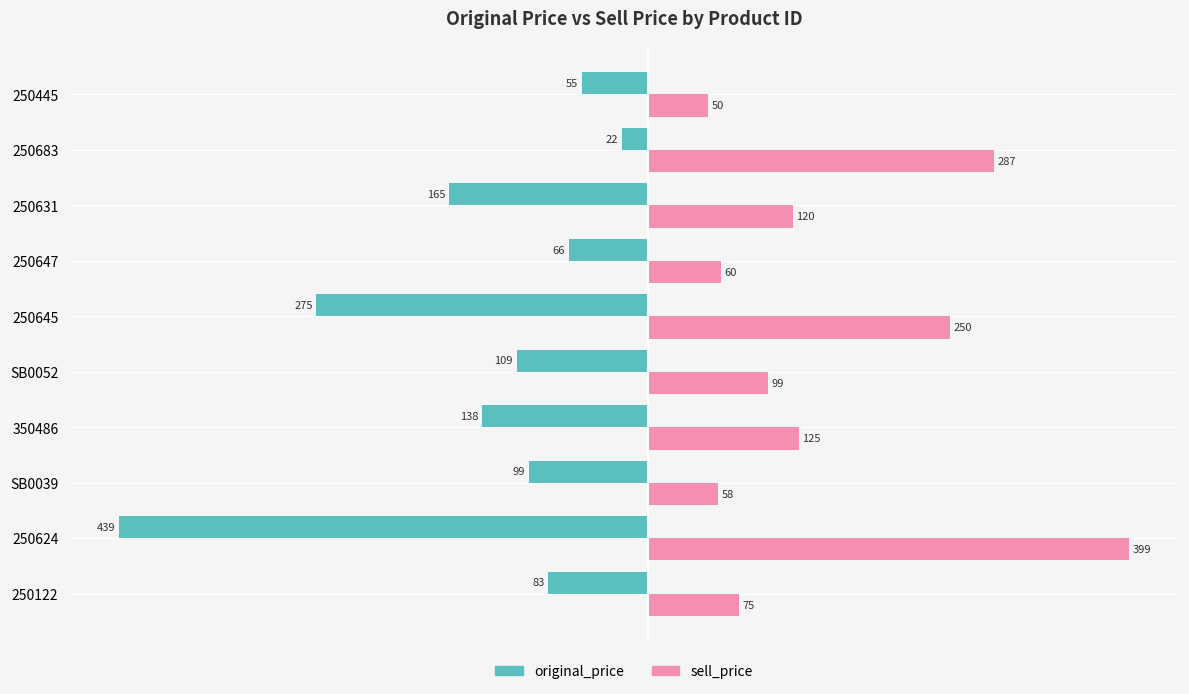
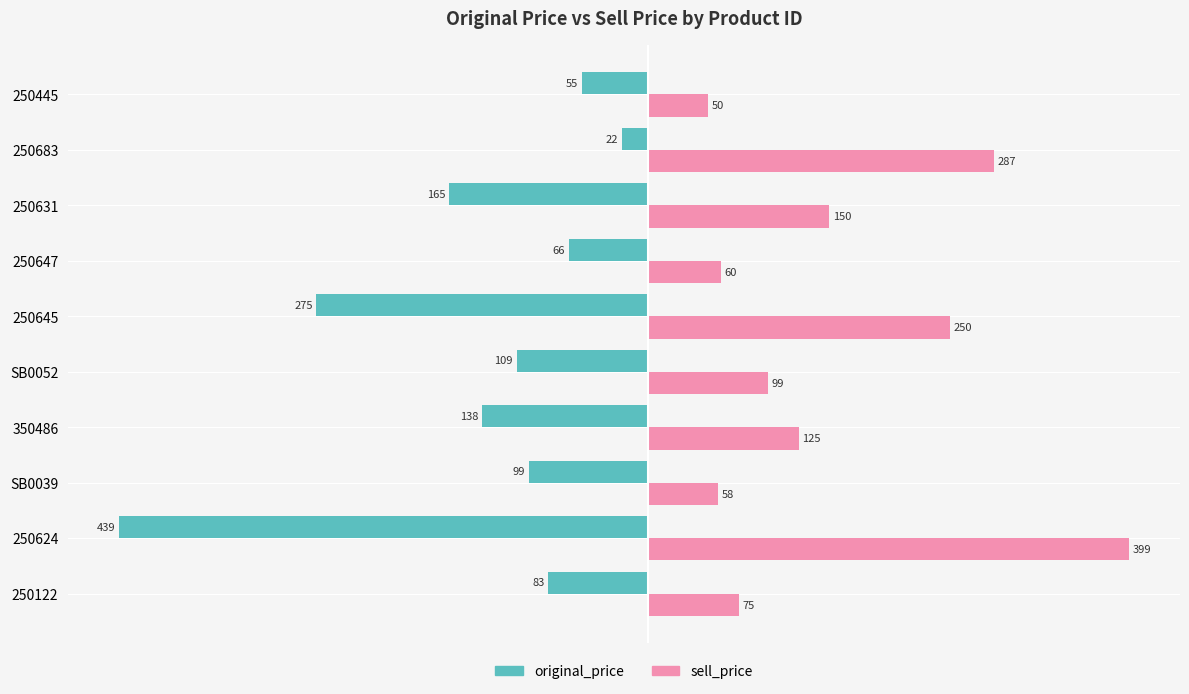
sell_price, 250631: 120 -> 150
